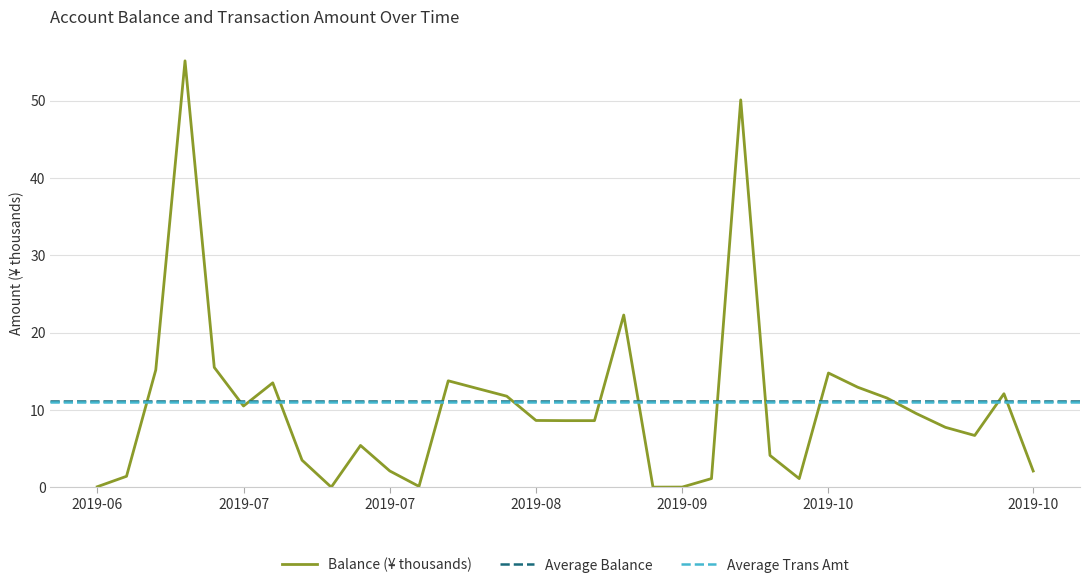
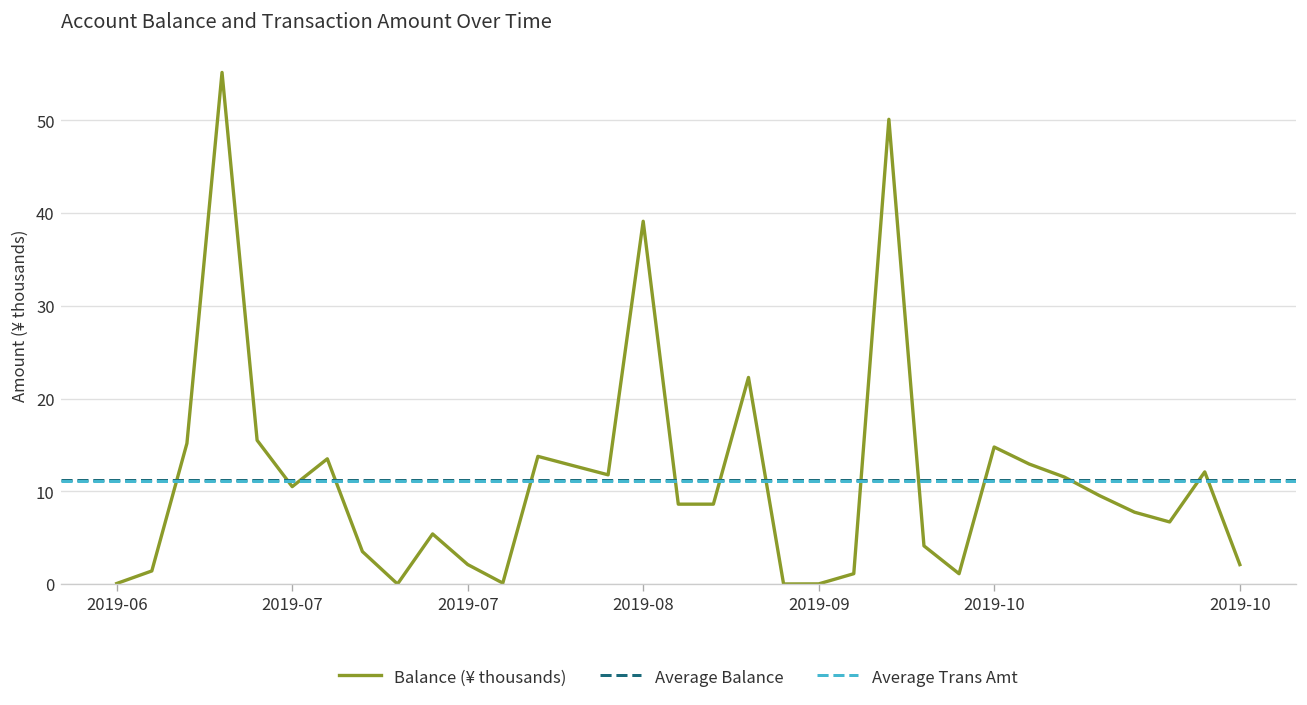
2019-08: 9 -> 39
